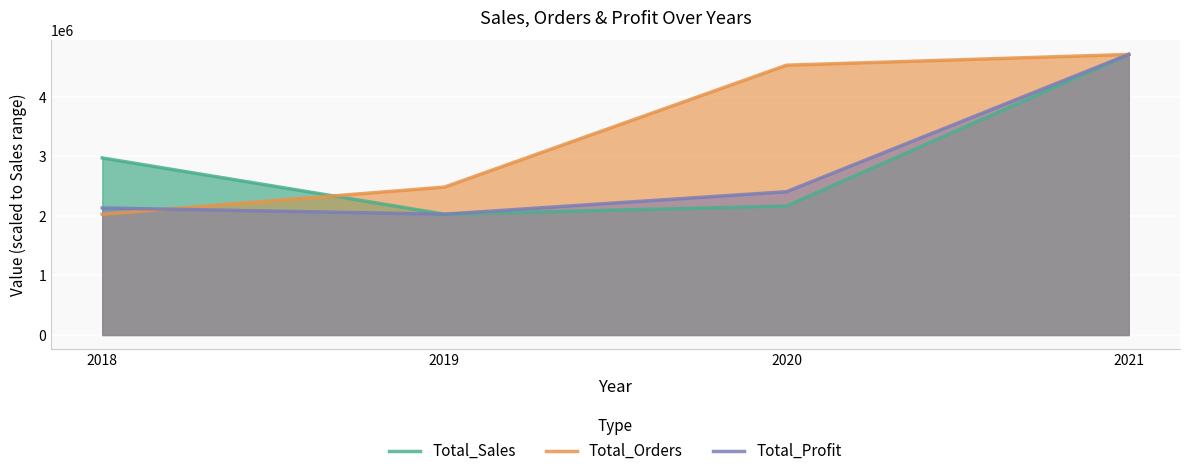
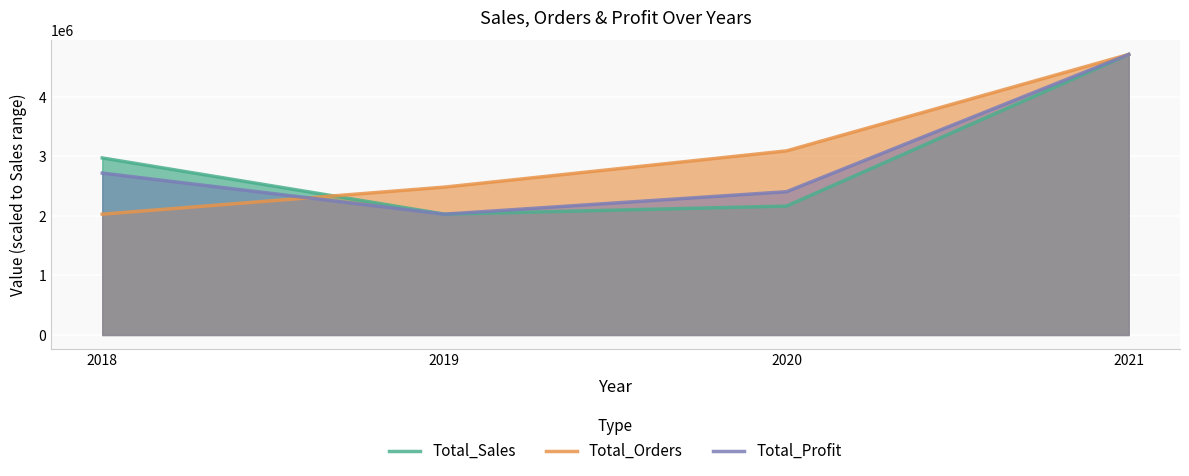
Total_Profit, 2018: 2100000 -> 2700000
Total_Orders, 2020: 4500000 -> 3100000
